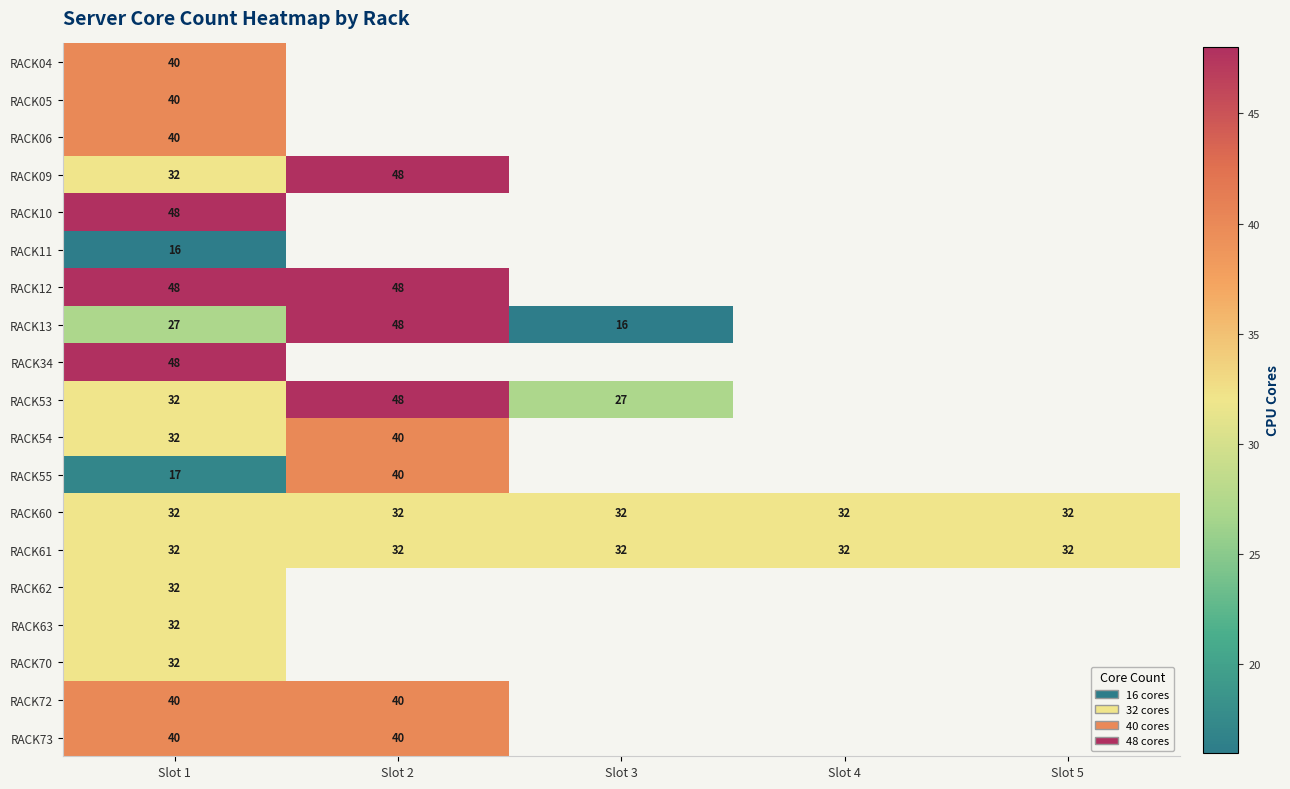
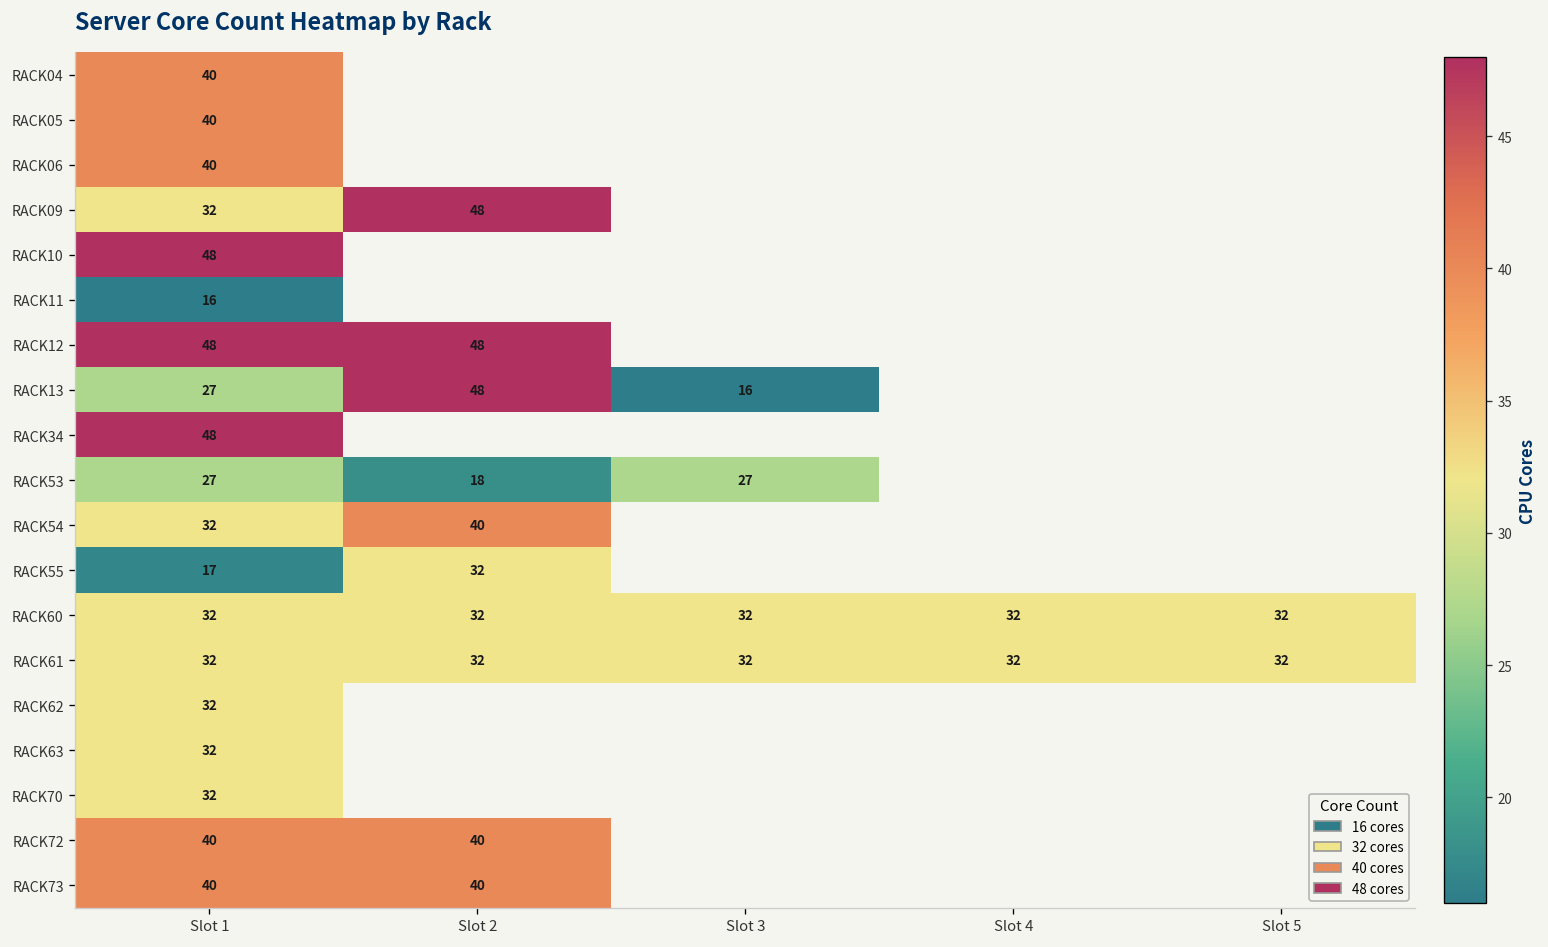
RACK53, Slot 1: 32 -> 27
RACK53, Slot 2: 48 -> 18
RACK55, Slot 2: 40 -> 32
